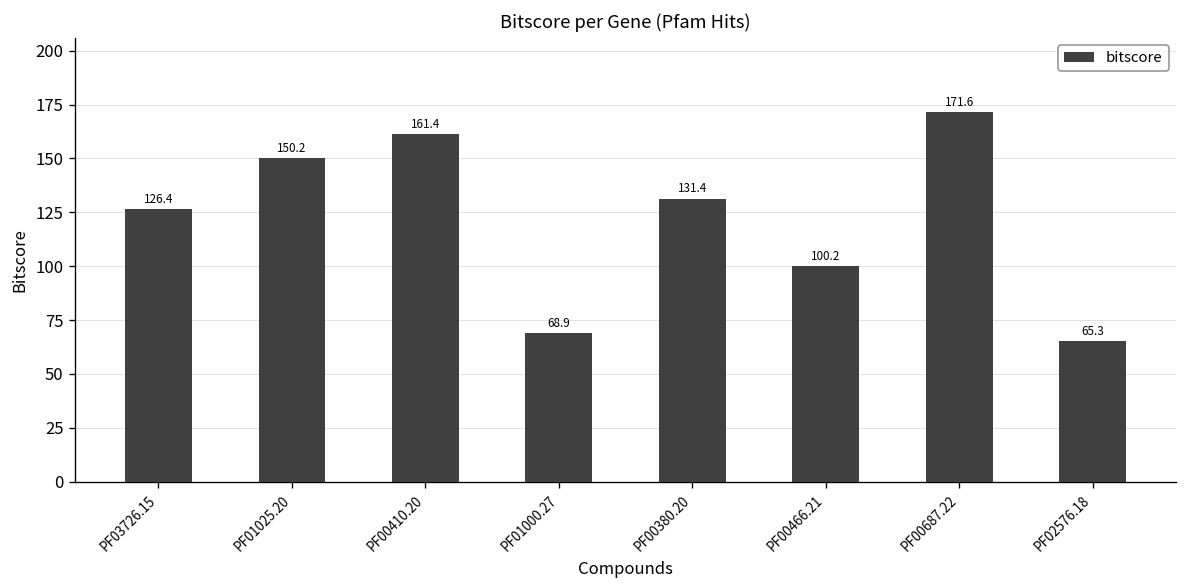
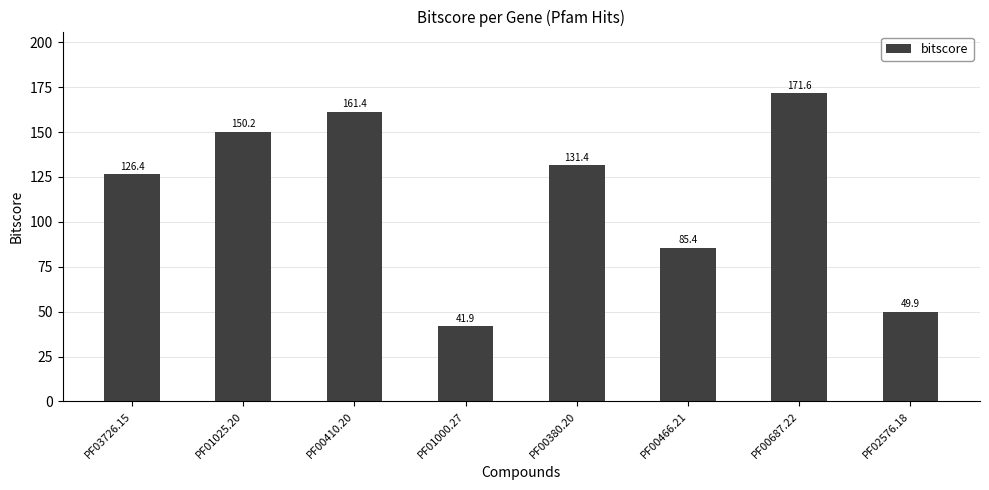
PF01000.27: 68.9 -> 41.9
PF00466.21: 100.2 -> 85.4
PF02576.18: 65.3 -> 49.9
